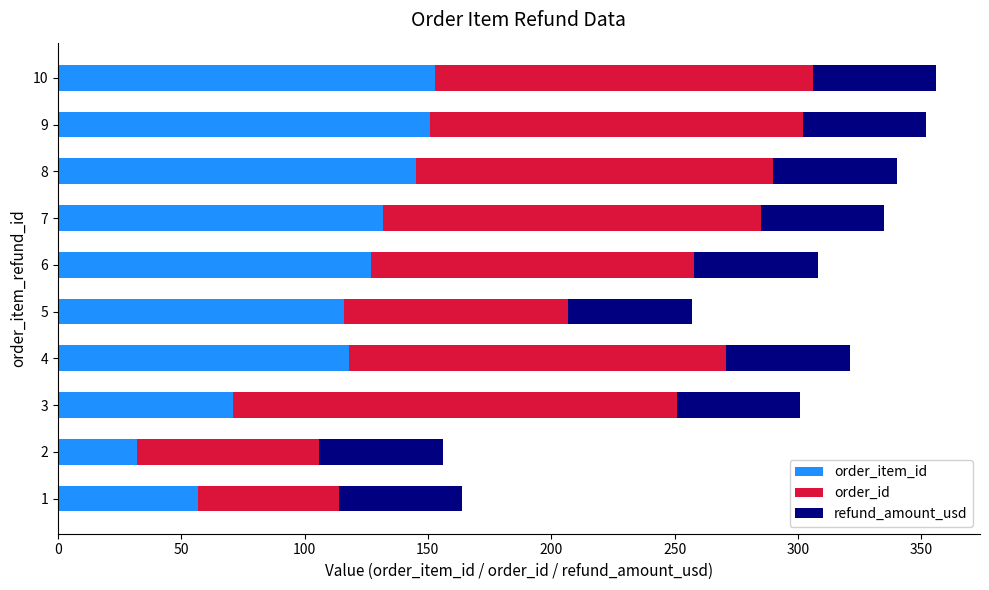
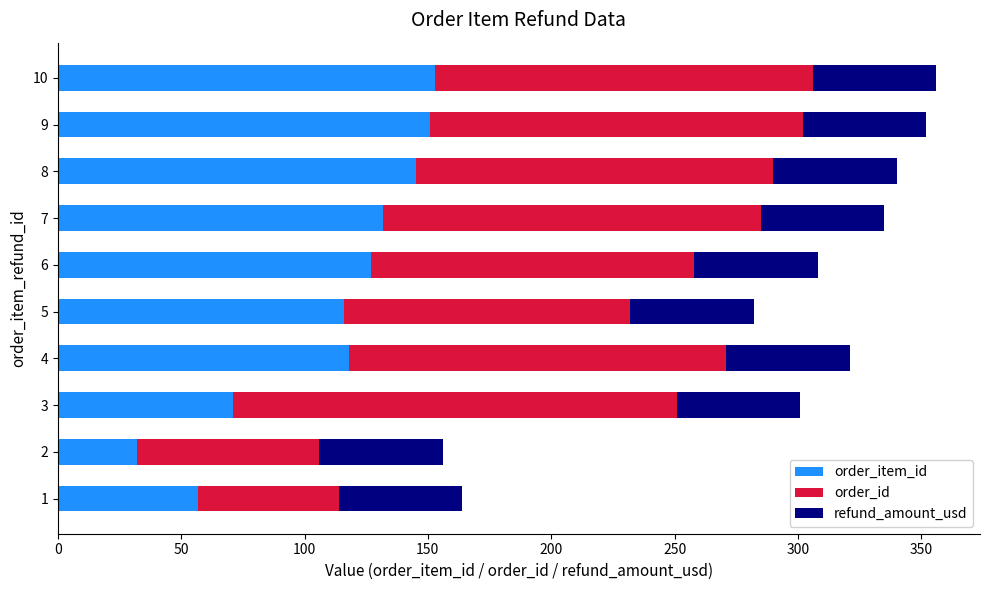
order_id, 5: 91 -> 116
